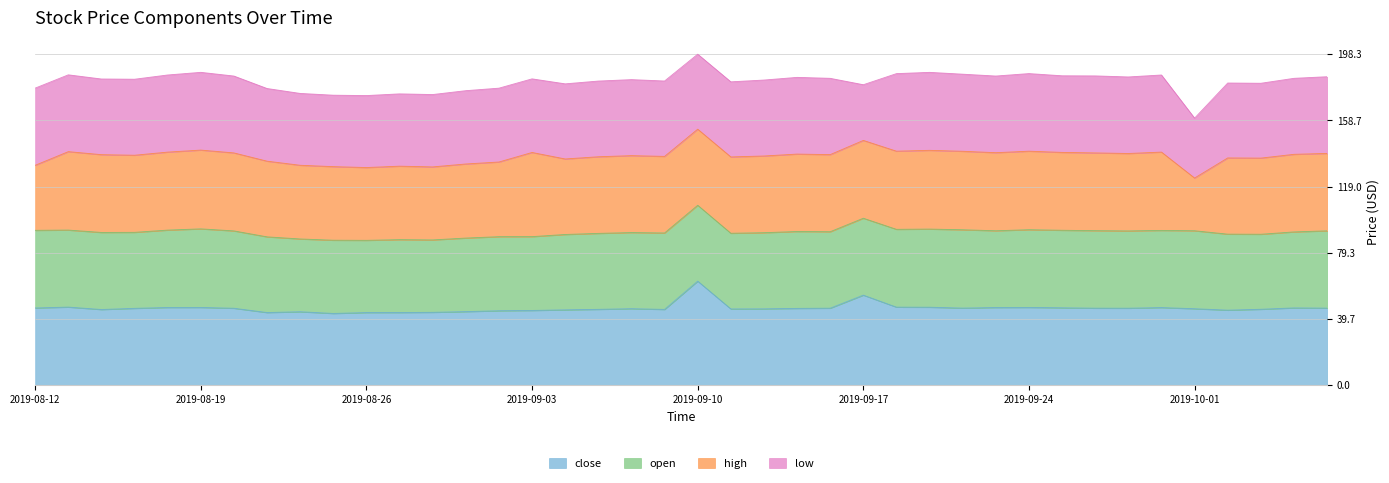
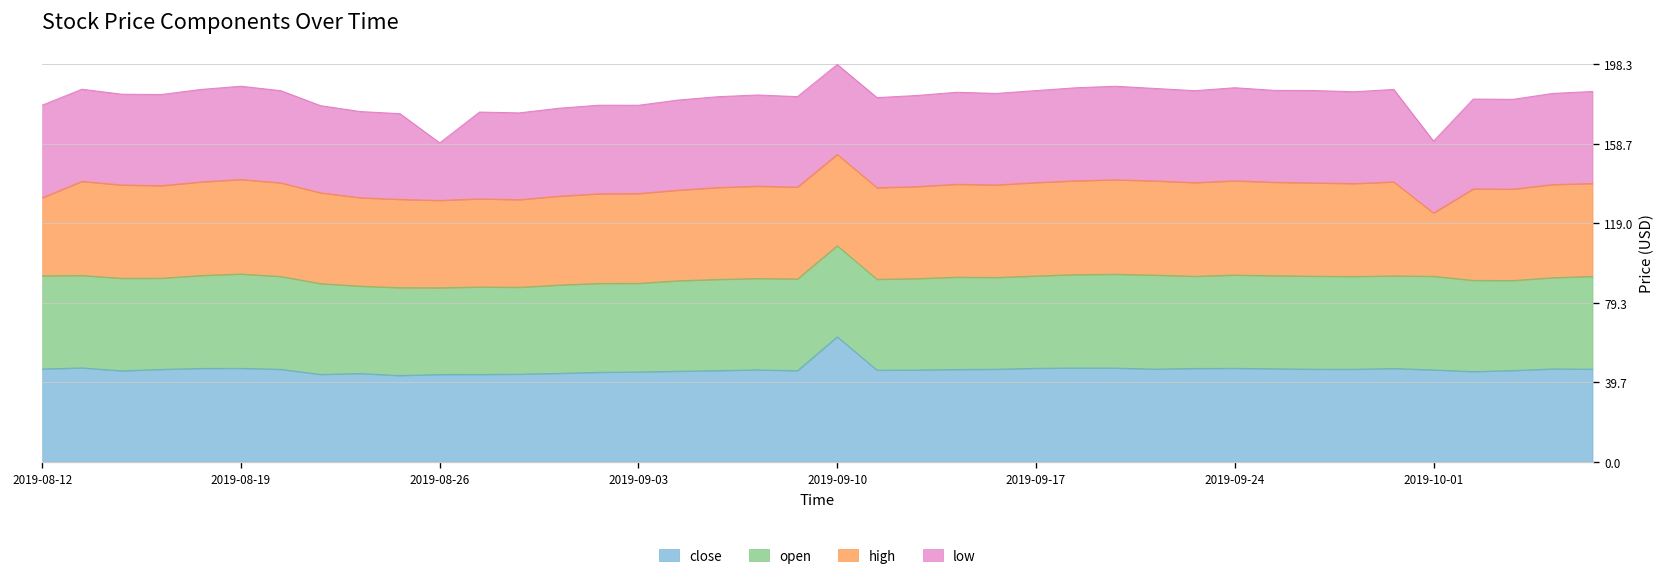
low, 2019-08-26: 43 -> 29
high, 2019-09-03: 50 -> 45
close, 2019-09-17: 54 -> 47
low, 2019-09-17: 33 -> 46
